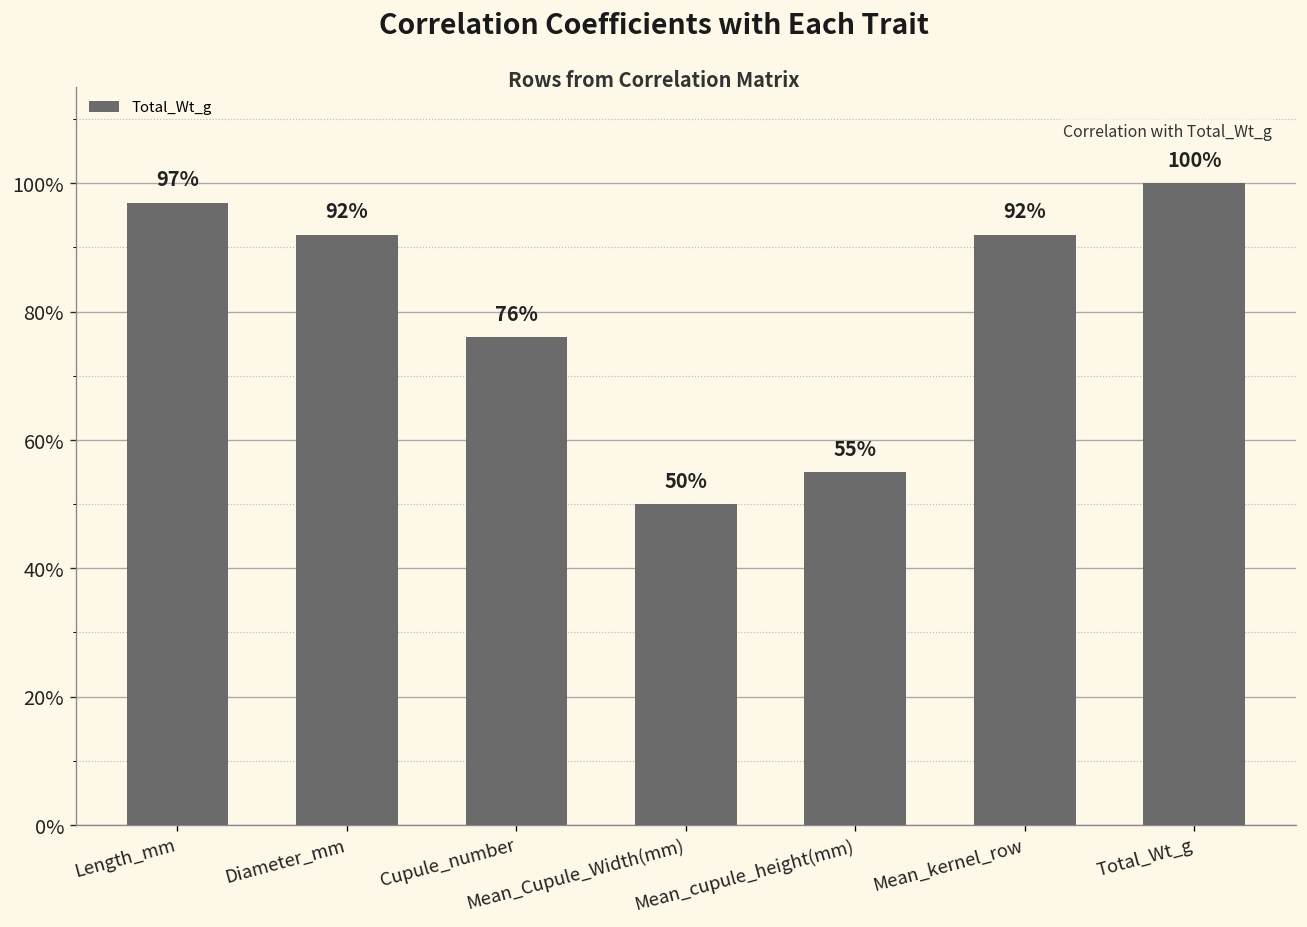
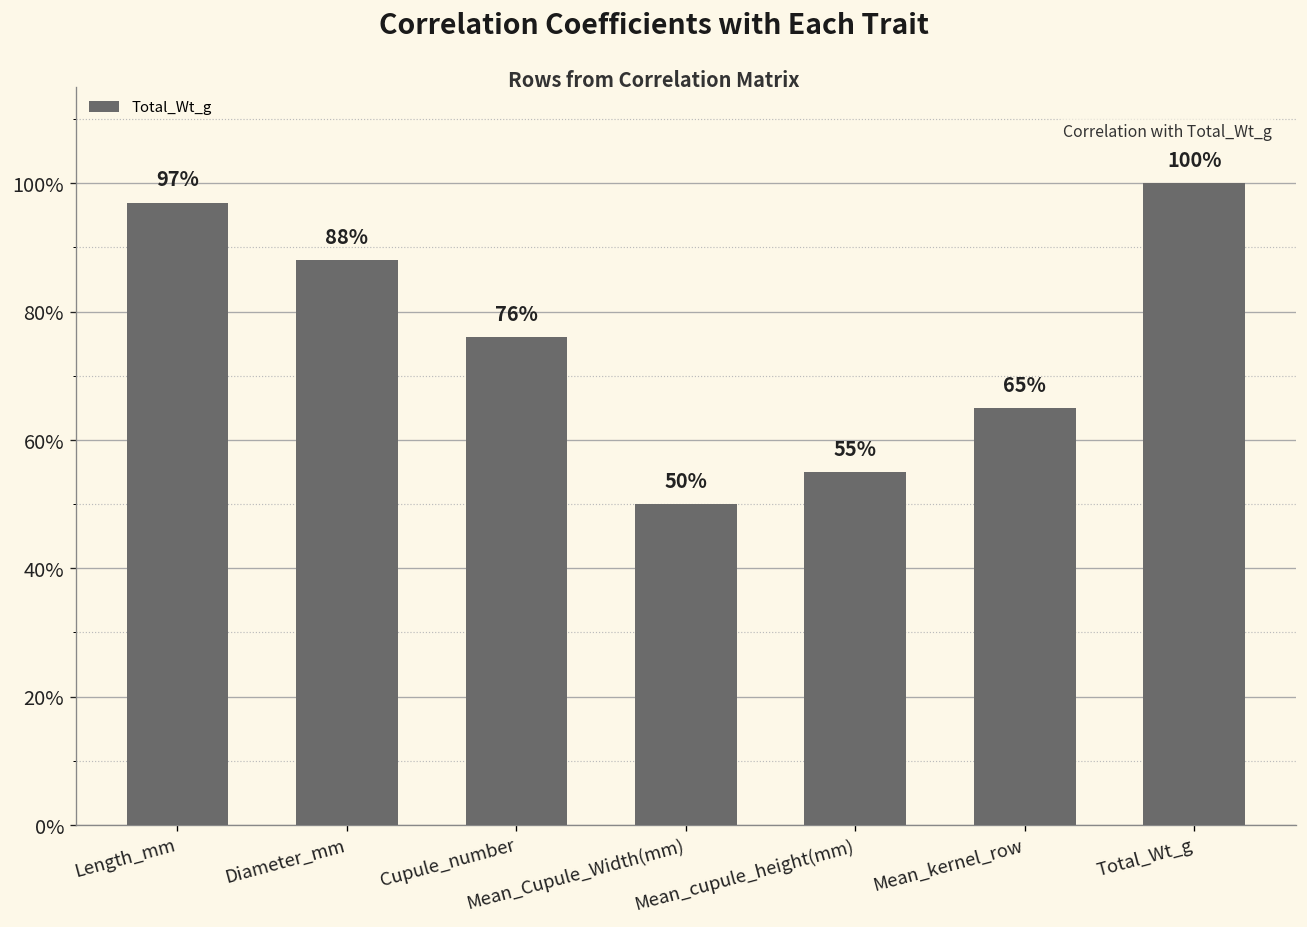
Diameter_mm: 92% -> 88%
Mean_kernel_row: 92% -> 65%
